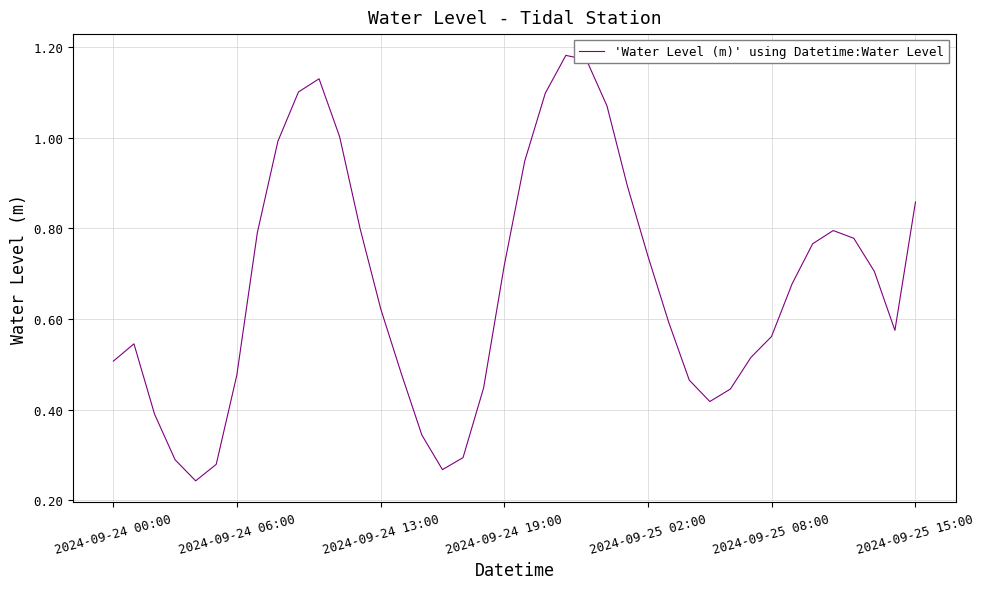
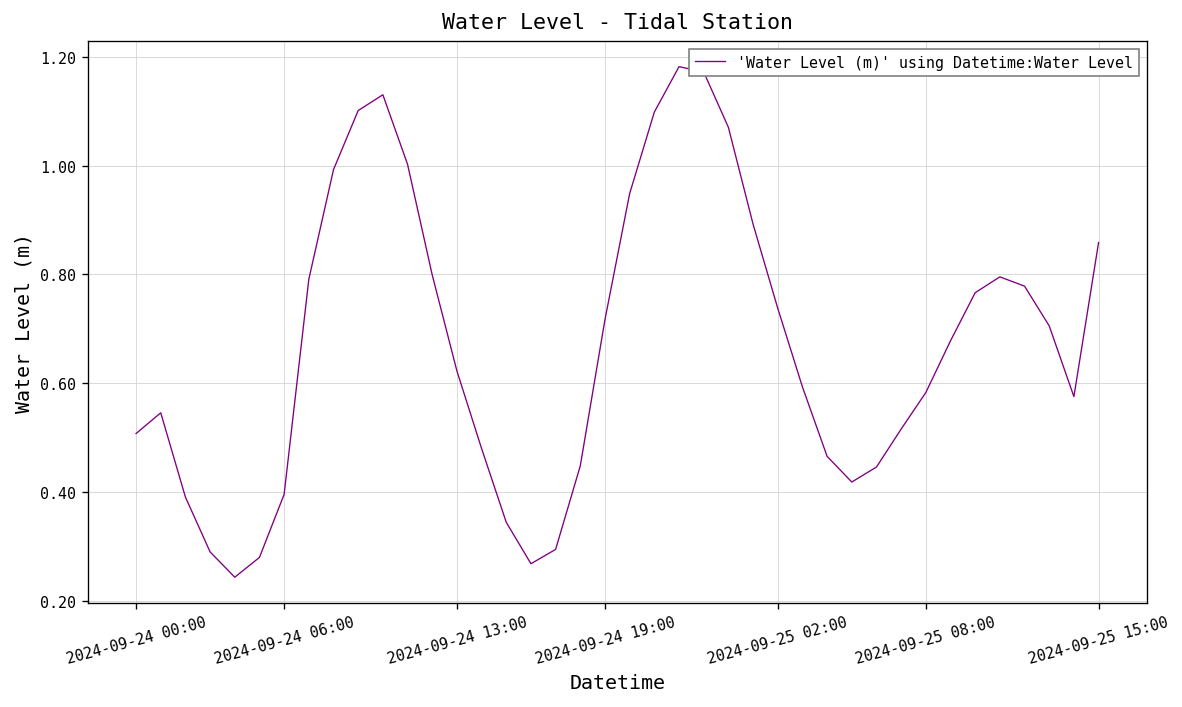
2024-09-24 06:00: 0.48 -> 0.40
2024-09-25 08:00: 0.56 -> 0.58
